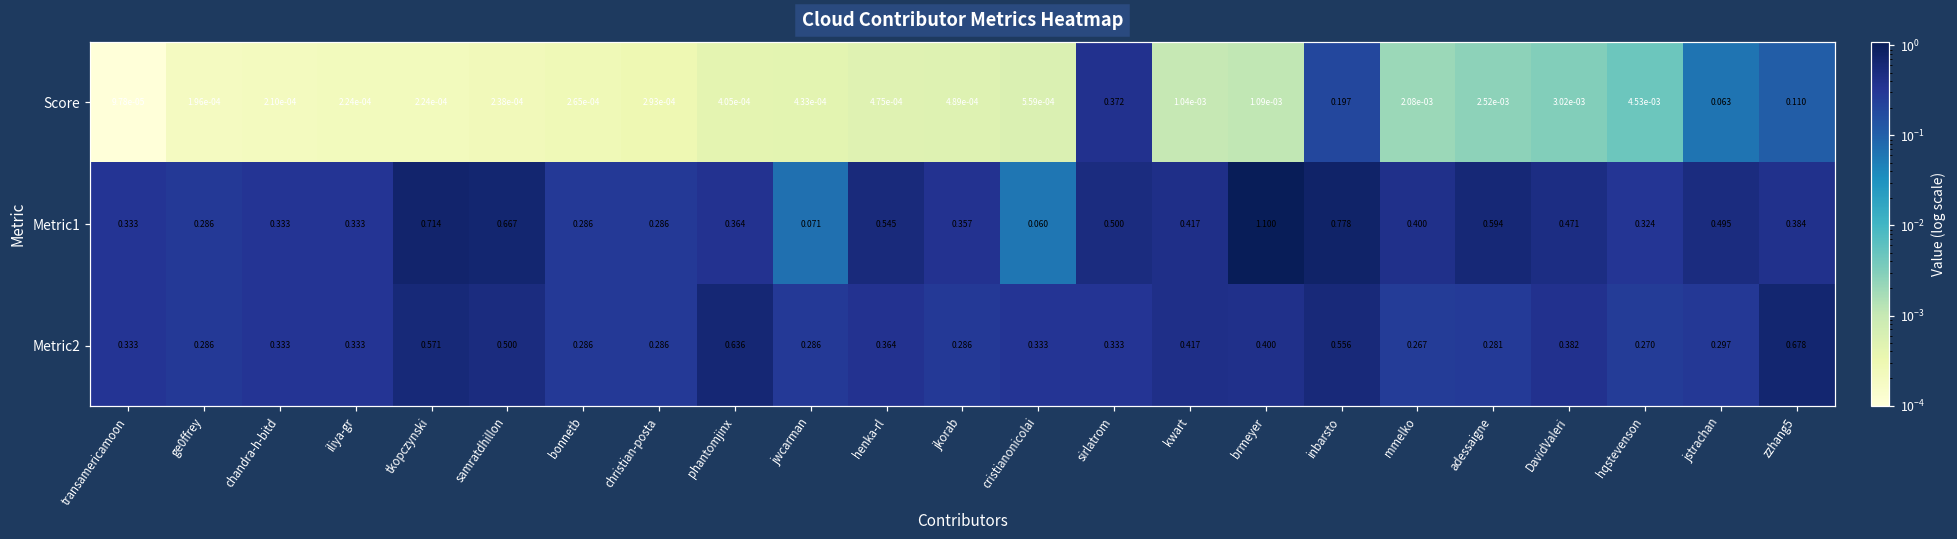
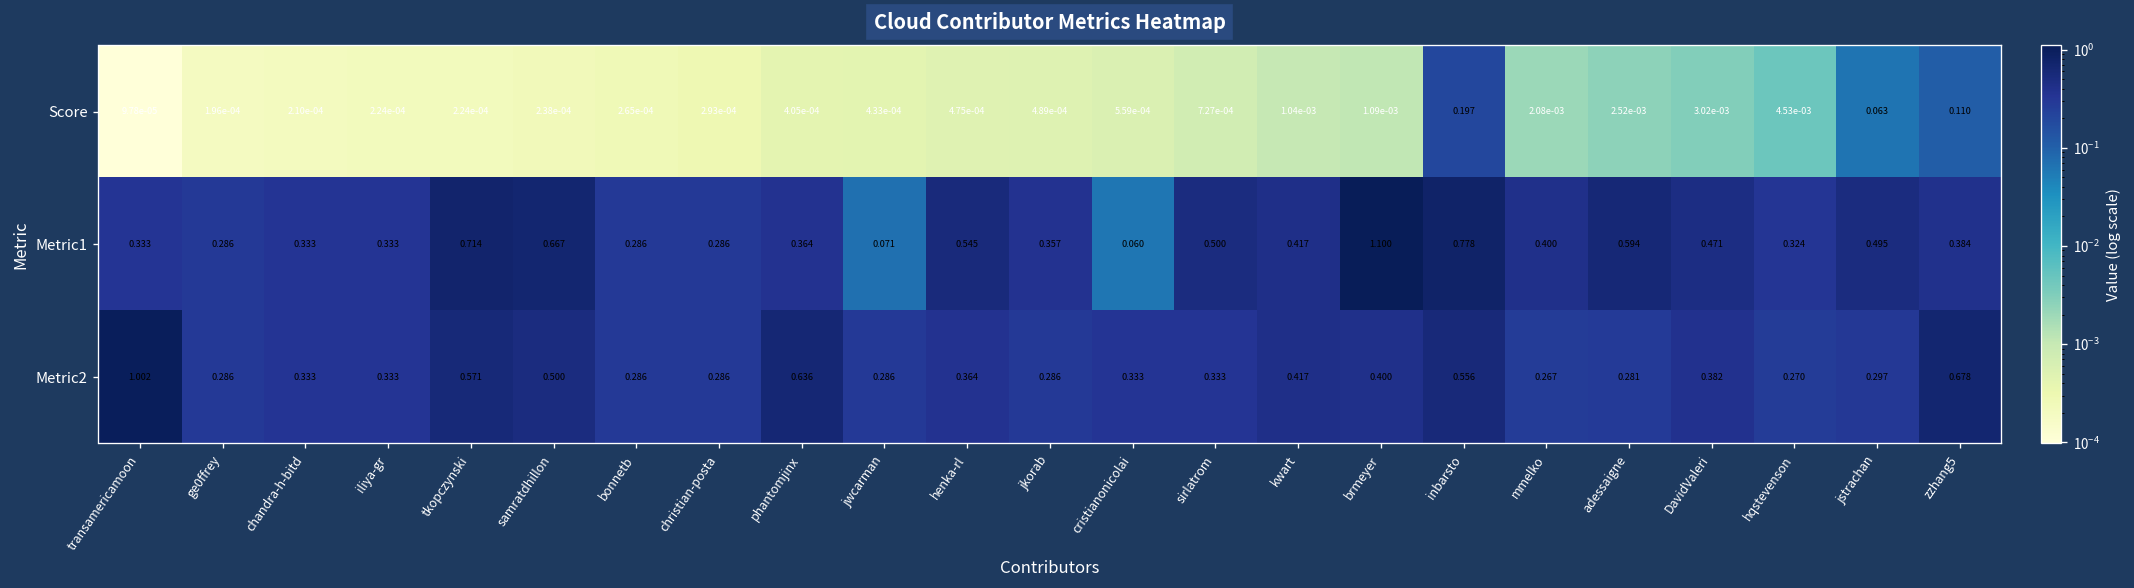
Score, sirlatrom: 0.372 -> 7.27e-04
Metric2, transamericamoon: 0.333 -> 1.002
